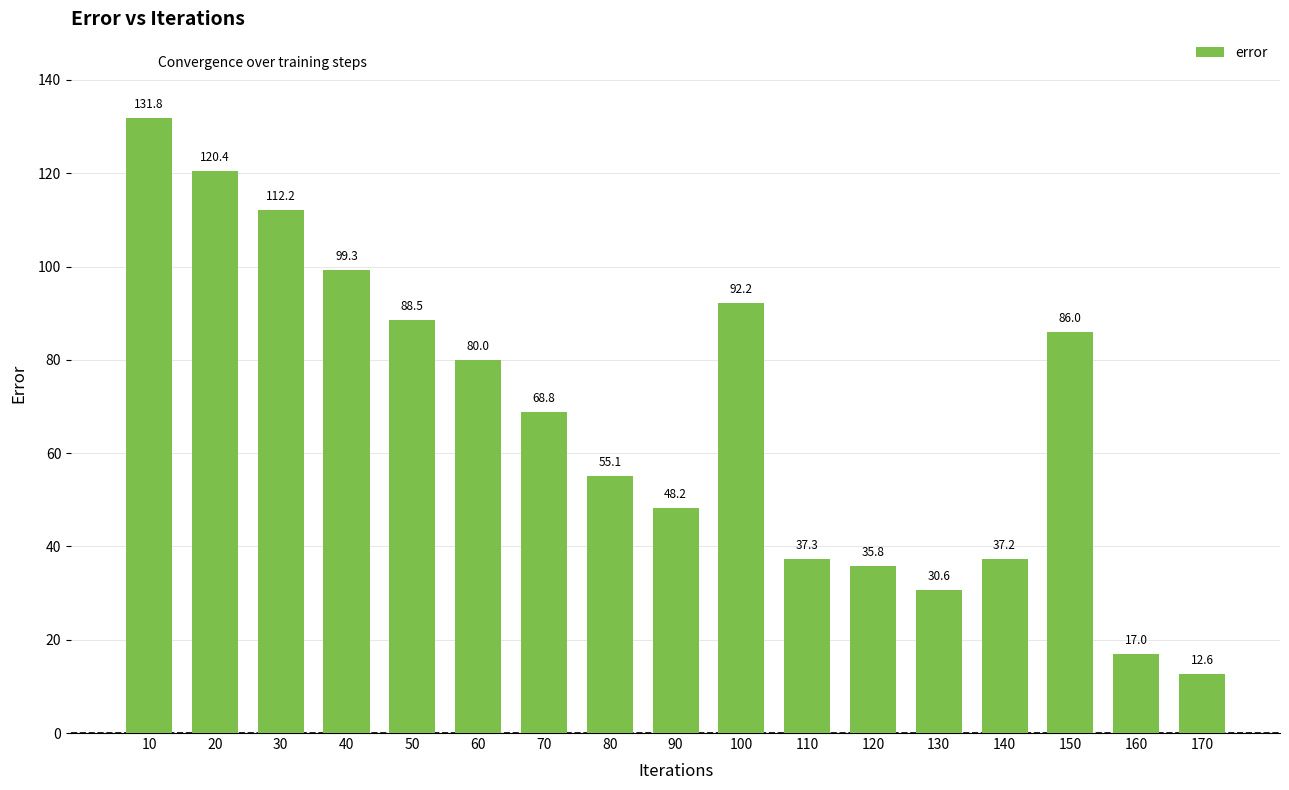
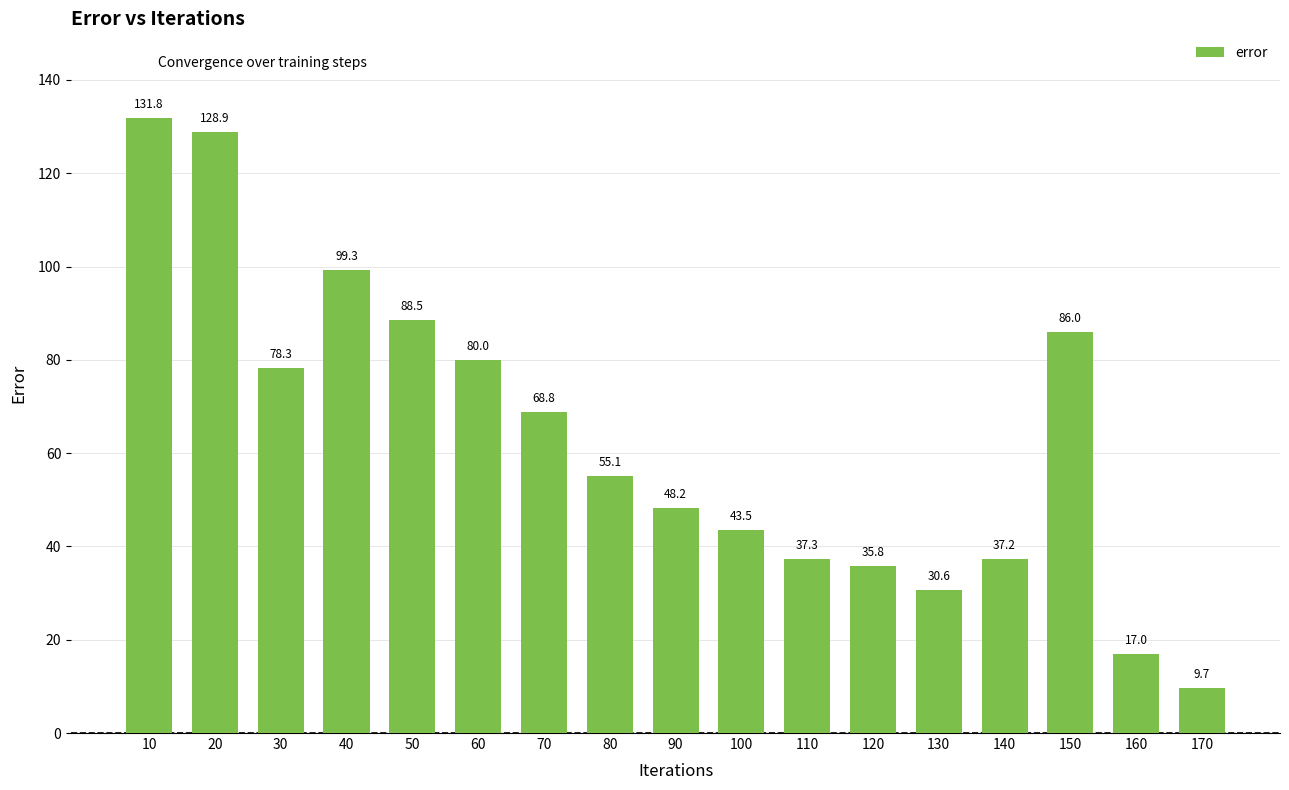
20: 120.4 -> 128.9
30: 112.2 -> 78.3
100: 92.2 -> 43.5
170: 12.6 -> 9.7
